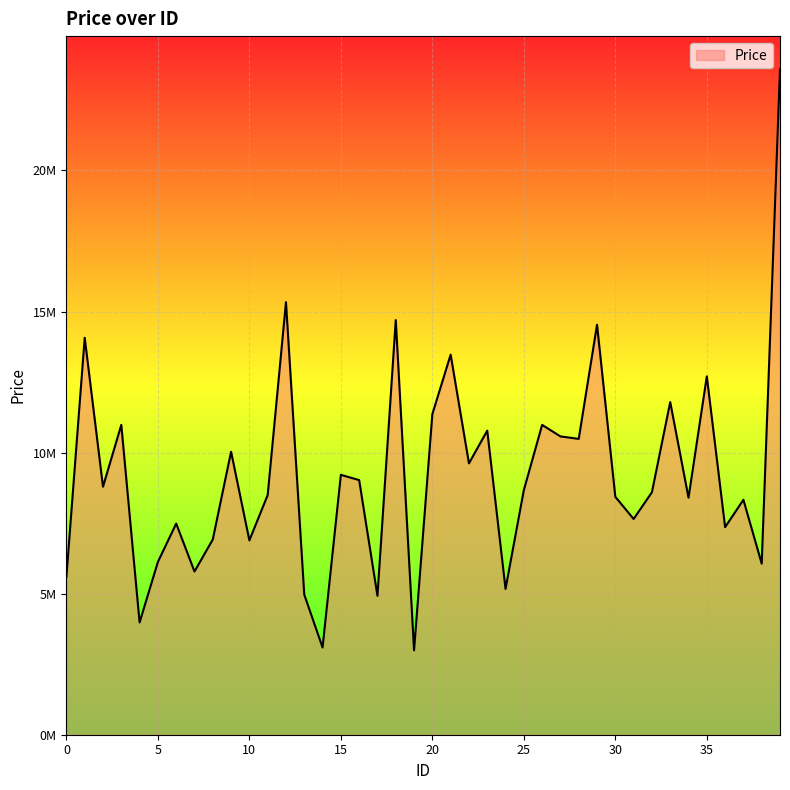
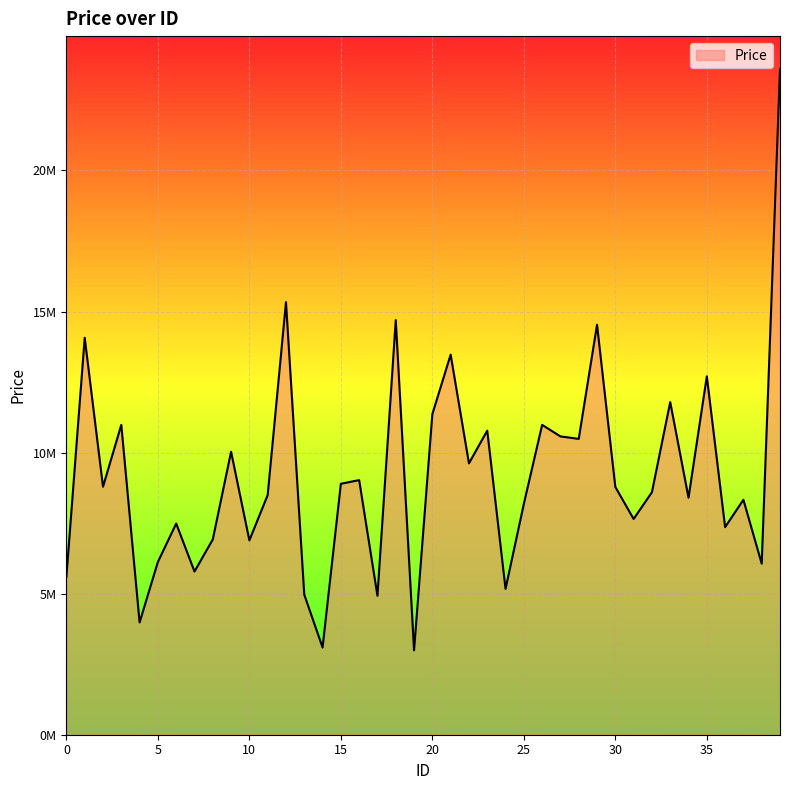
15: 9200000 -> 8900000
25: 8700000 -> 8200000
30: 8400000 -> 8800000
